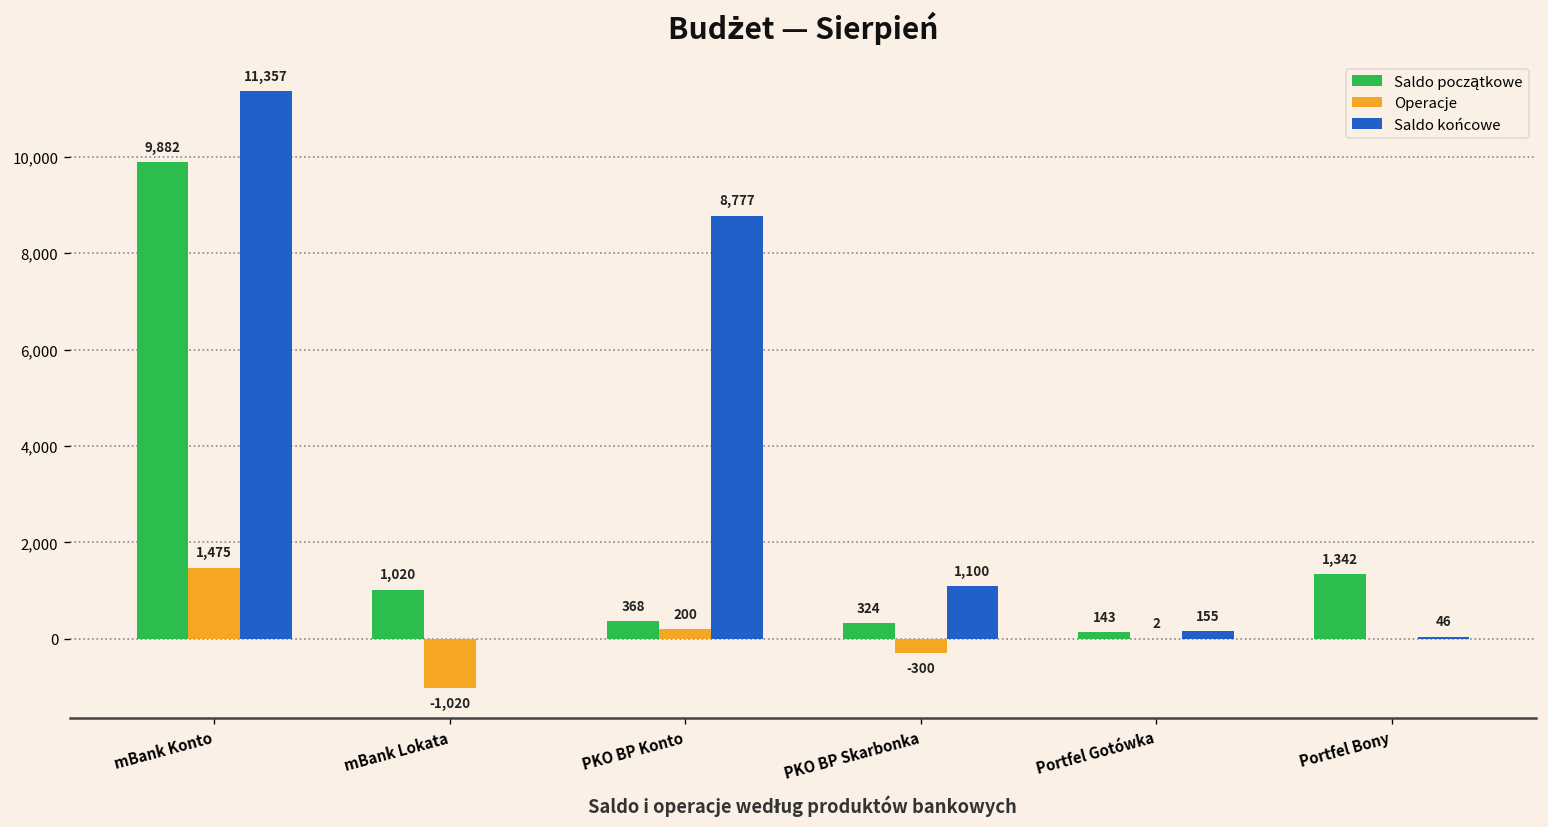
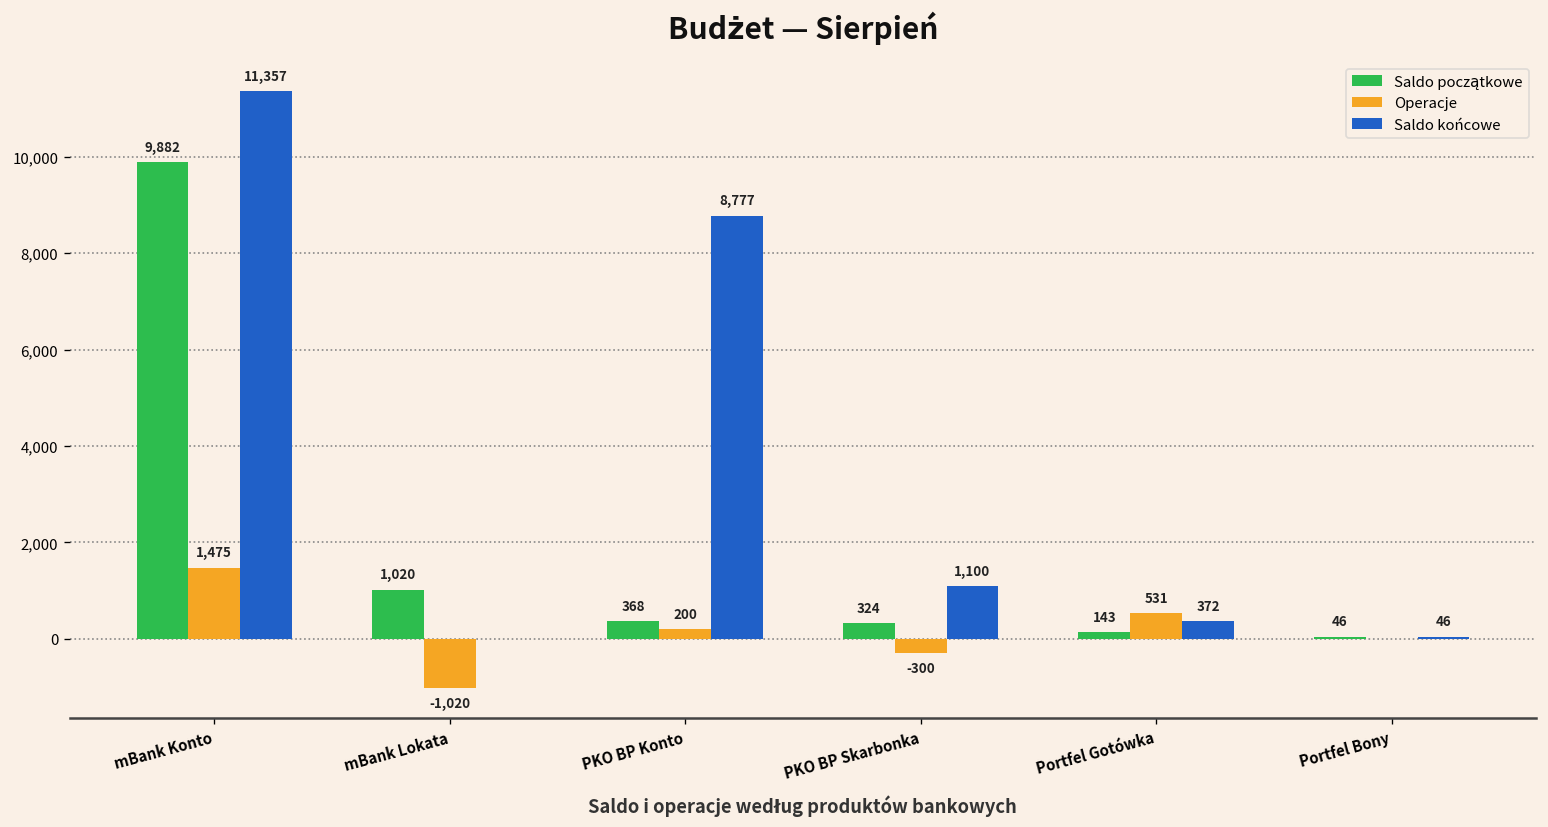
Operacje, Portfel Gotówka: 2 -> 531
Saldo końcowe, Portfel Gotówka: 155 -> 372
Saldo początkowe, Portfel Bony: 1,342 -> 46
